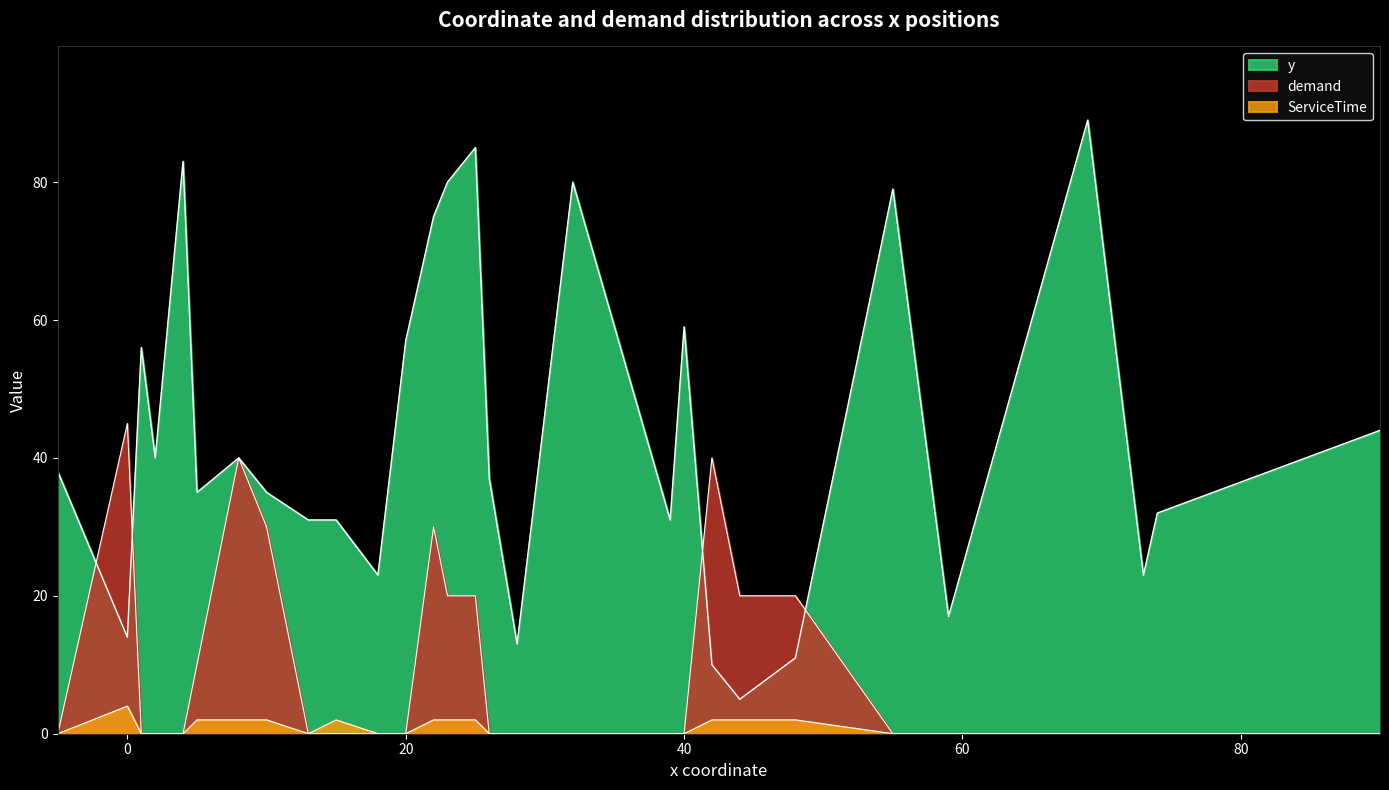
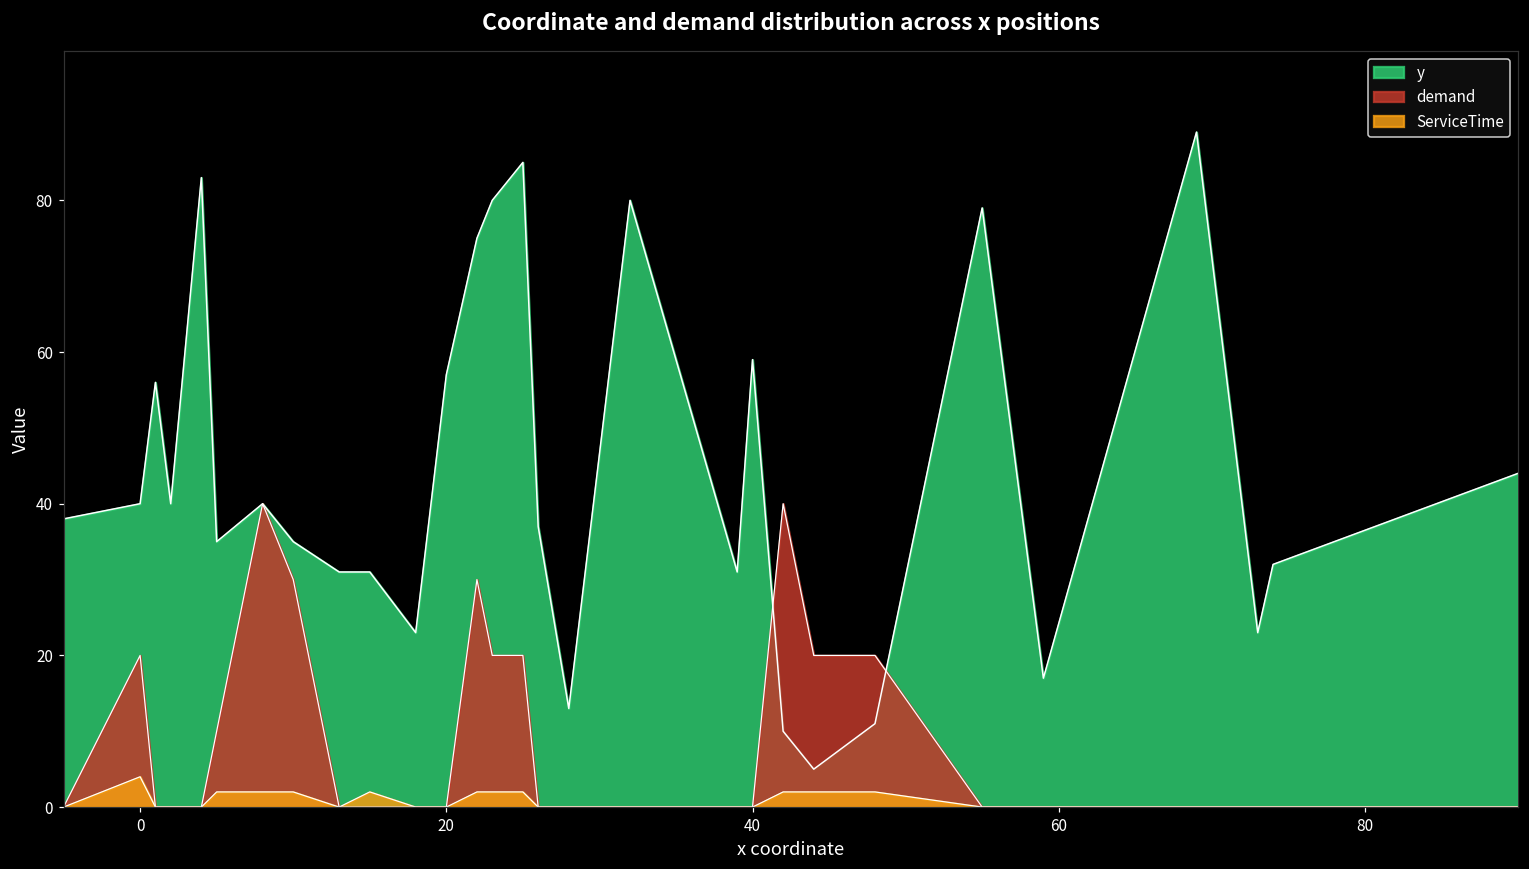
y, 0: 14 -> 40
demand, 0: 45 -> 20
